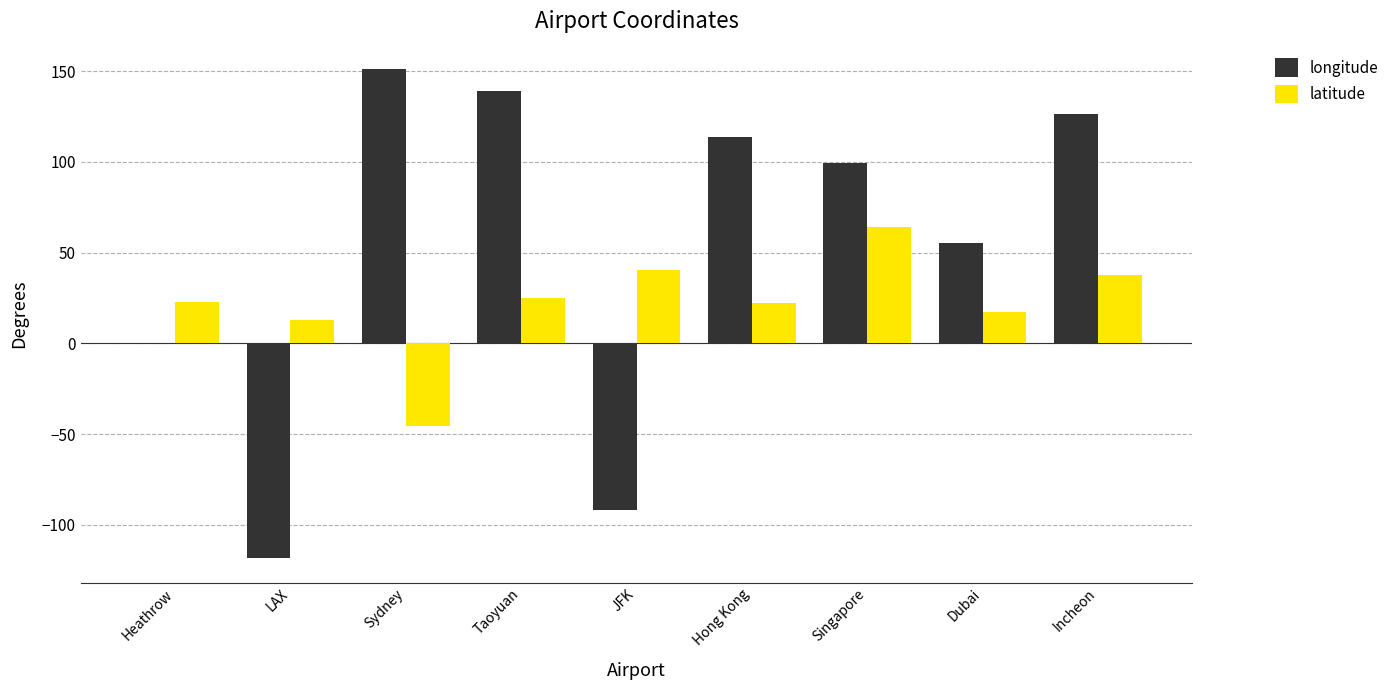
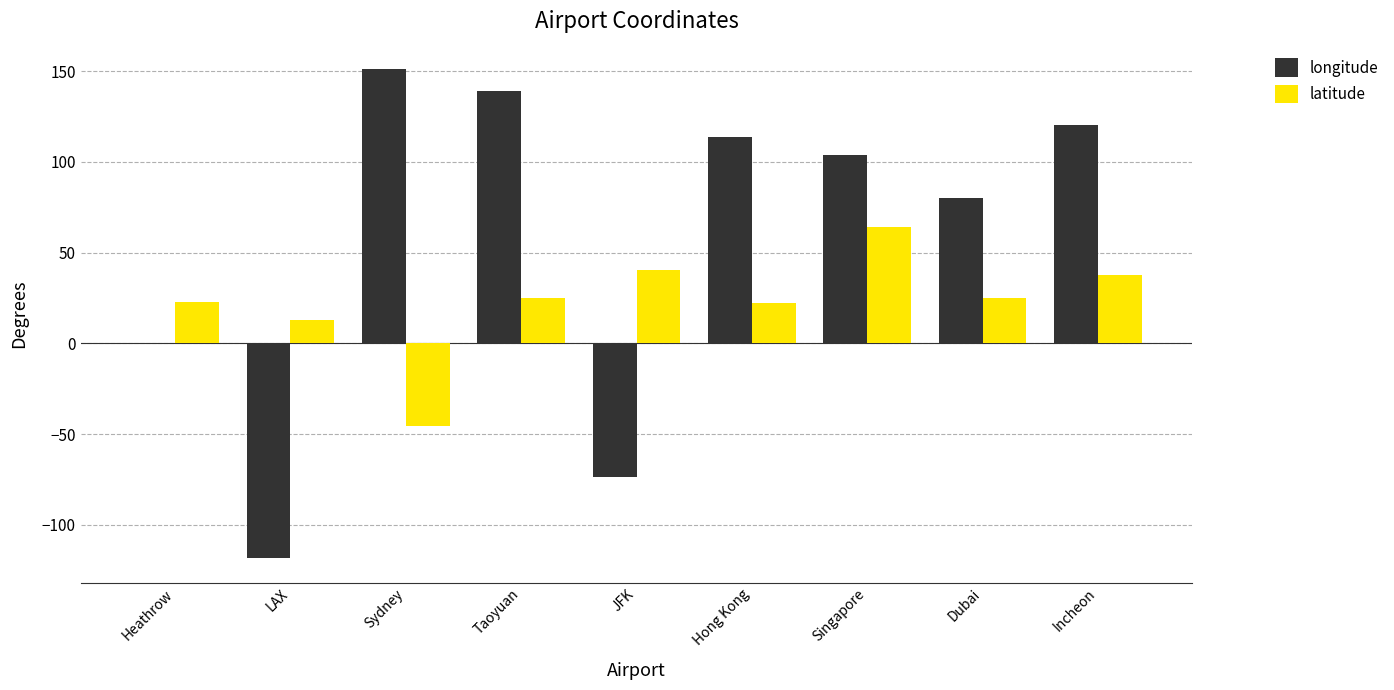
longitude, JFK: -92 -> -74
longitude, Singapore: 99 -> 104
longitude, Dubai: 55 -> 80
latitude, Dubai: 17 -> 25
longitude, Incheon: 126 -> 121
